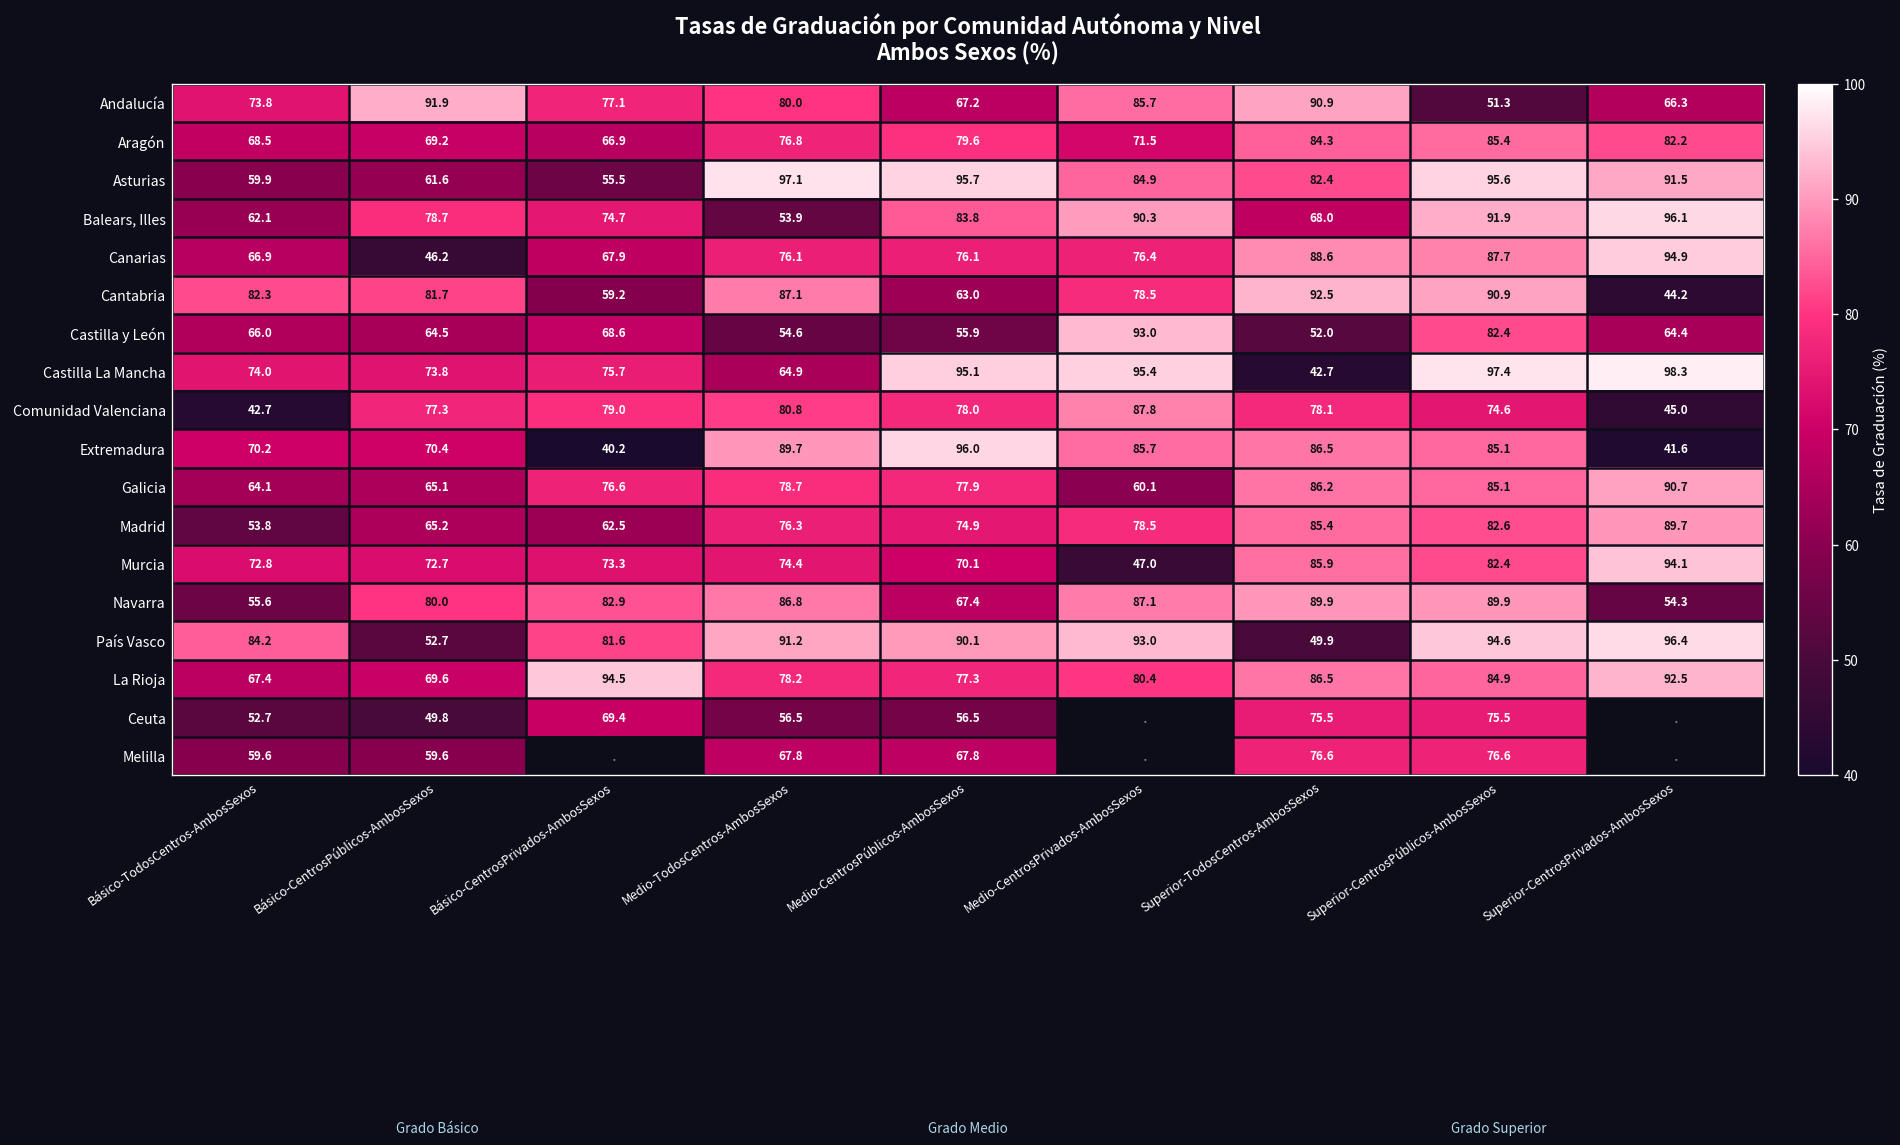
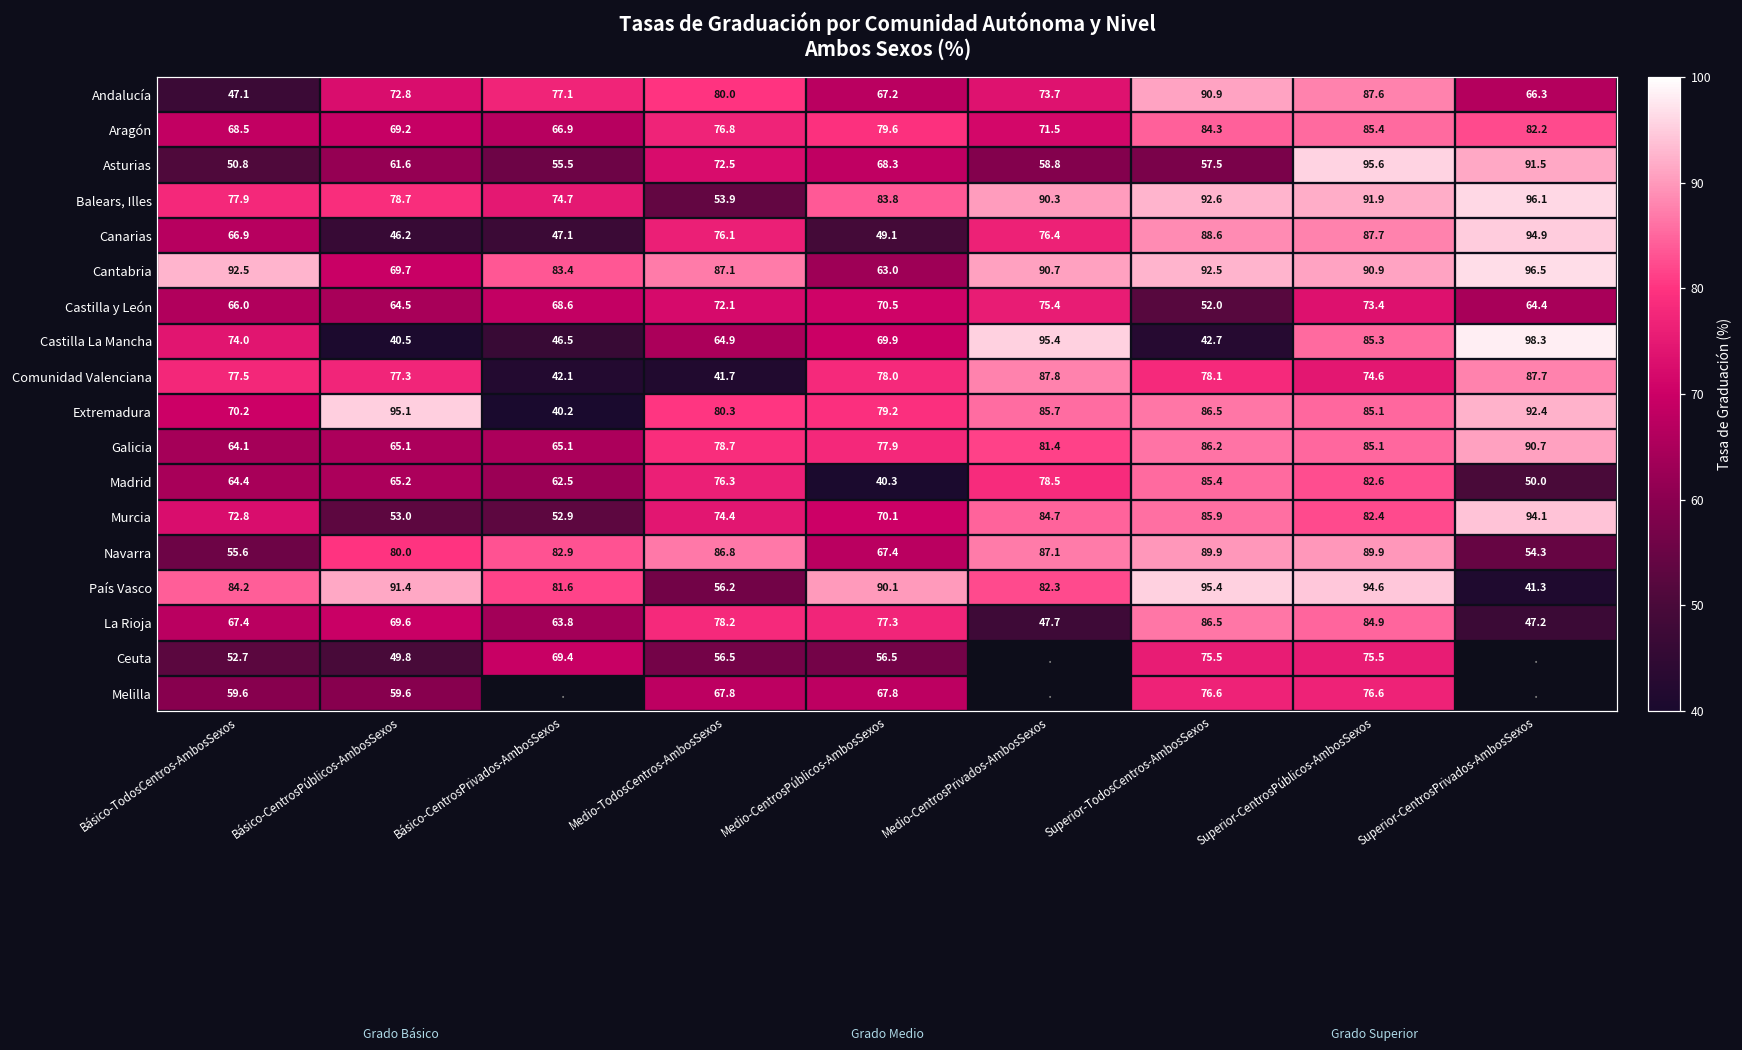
Andalucía, Básico-TodosCentros-AmbosSexos: 73.8 -> 47.1
Andalucía, Básico-CentrosPúblicos-AmbosSexos: 91.9 -> 72.8
Andalucía, Medio-CentrosPrivados-AmbosSexos: 85.7 -> 73.7
Andalucía, Superior-CentrosPúblicos-AmbosSexos: 51.3 -> 87.6
Asturias, Básico-TodosCentros-AmbosSexos: 59.9 -> 50.8
Asturias, Medio-TodosCentros-AmbosSexos: 97.1 -> 72.5
Asturias, Medio-CentrosPúblicos-AmbosSexos: 95.7 -> 68.3
Asturias, Medio-CentrosPrivados-AmbosSexos: 84.9 -> 58.8
Asturias, Superior-TodosCentros-AmbosSexos: 82.4 -> 57.5
Balears, Illes, Básico-TodosCentros-AmbosSexos: 62.1 -> 77.9
Balears, Illes, Superior-TodosCentros-AmbosSexos: 68.0 -> 92.6
Canarias, Básico-CentrosPrivados-AmbosSexos: 67.9 -> 47.1
Canarias, Medio-CentrosPúblicos-AmbosSexos: 76.1 -> 49.1
Cantabria, Básico-TodosCentros-AmbosSexos: 82.3 -> 92.5
Cantabria, Básico-CentrosPúblicos-AmbosSexos: 81.7 -> 69.7
Cantabria, Básico-CentrosPrivados-AmbosSexos: 59.2 -> 83.4
Cantabria, Medio-CentrosPrivados-AmbosSexos: 78.5 -> 90.7
Cantabria, Superior-CentrosPrivados-AmbosSexos: 44.2 -> 96.5
Castilla y León, Medio-TodosCentros-AmbosSexos: 54.6 -> 72.1
Castilla y León, Medio-CentrosPúblicos-AmbosSexos: 55.9 -> 70.5
Castilla y León, Medio-CentrosPrivados-AmbosSexos: 93.0 -> 75.4
Castilla y León, Superior-CentrosPúblicos-AmbosSexos: 82.4 -> 73.4
Castilla La Mancha, Básico-CentrosPúblicos-AmbosSexos: 73.8 -> 40.5
Castilla La Mancha, Básico-CentrosPrivados-AmbosSexos: 75.7 -> 46.5
Castilla La Mancha, Medio-CentrosPúblicos-AmbosSexos: 95.1 -> 69.9
Castilla La Mancha, Superior-CentrosPúblicos-AmbosSexos: 97.4 -> 85.3
Comunidad Valenciana, Básico-TodosCentros-AmbosSexos: 42.7 -> 77.5
Comunidad Valenciana, Básico-CentrosPrivados-AmbosSexos: 79.0 -> 42.1
Comunidad Valenciana, Medio-TodosCentros-AmbosSexos: 80.8 -> 41.7
Comunidad Valenciana, Superior-CentrosPrivados-AmbosSexos: 45.0 -> 87.7
Extremadura, Básico-CentrosPúblicos-AmbosSexos: 70.4 -> 95.1
Extremadura, Medio-TodosCentros-AmbosSexos: 89.7 -> 80.3
Extremadura, Medio-CentrosPúblicos-AmbosSexos: 96.0 -> 79.2
Extremadura, Superior-CentrosPrivados-AmbosSexos: 41.6 -> 92.4
Galicia, Básico-CentrosPrivados-AmbosSexos: 76.6 -> 65.1
Galicia, Medio-CentrosPrivados-AmbosSexos: 60.1 -> 81.4
Madrid, Básico-TodosCentros-AmbosSexos: 53.8 -> 64.4
Madrid, Medio-CentrosPúblicos-AmbosSexos: 74.9 -> 40.3
Madrid, Superior-CentrosPrivados-AmbosSexos: 89.7 -> 50.0
Murcia, Básico-CentrosPúblicos-AmbosSexos: 72.7 -> 53.0
Murcia, Básico-CentrosPrivados-AmbosSexos: 73.3 -> 52.9
Murcia, Medio-CentrosPrivados-AmbosSexos: 47.0 -> 84.7
País Vasco, Básico-CentrosPúblicos-AmbosSexos: 52.7 -> 91.4
País Vasco, Medio-TodosCentros-AmbosSexos: 91.2 -> 56.2
País Vasco, Medio-CentrosPrivados-AmbosSexos: 93.0 -> 82.3
País Vasco, Superior-TodosCentros-AmbosSexos: 49.9 -> 95.4
País Vasco, Superior-CentrosPrivados-AmbosSexos: 96.4 -> 41.3
La Rioja, Básico-CentrosPrivados-AmbosSexos: 94.5 -> 63.8
La Rioja, Medio-CentrosPrivados-AmbosSexos: 80.4 -> 47.7
La Rioja, Superior-CentrosPrivados-AmbosSexos: 92.5 -> 47.2
